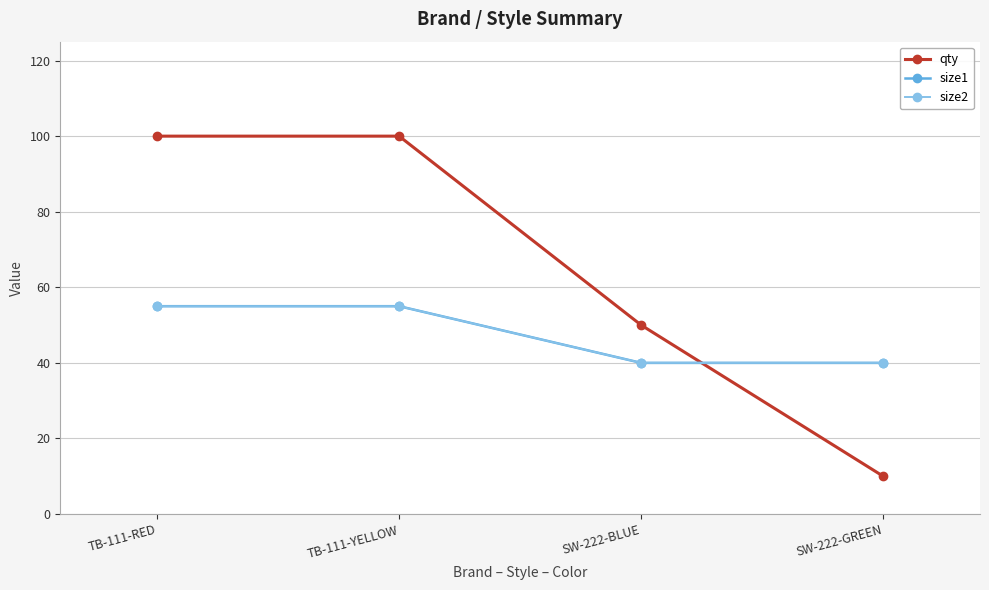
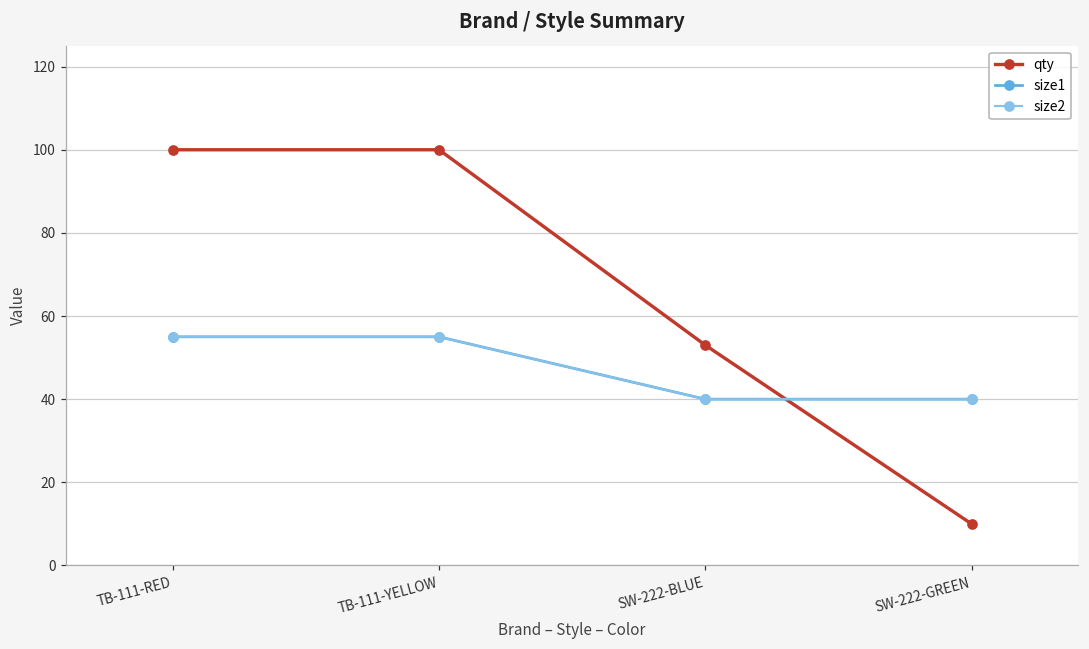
qty, SW-222-BLUE: 50 -> 53
